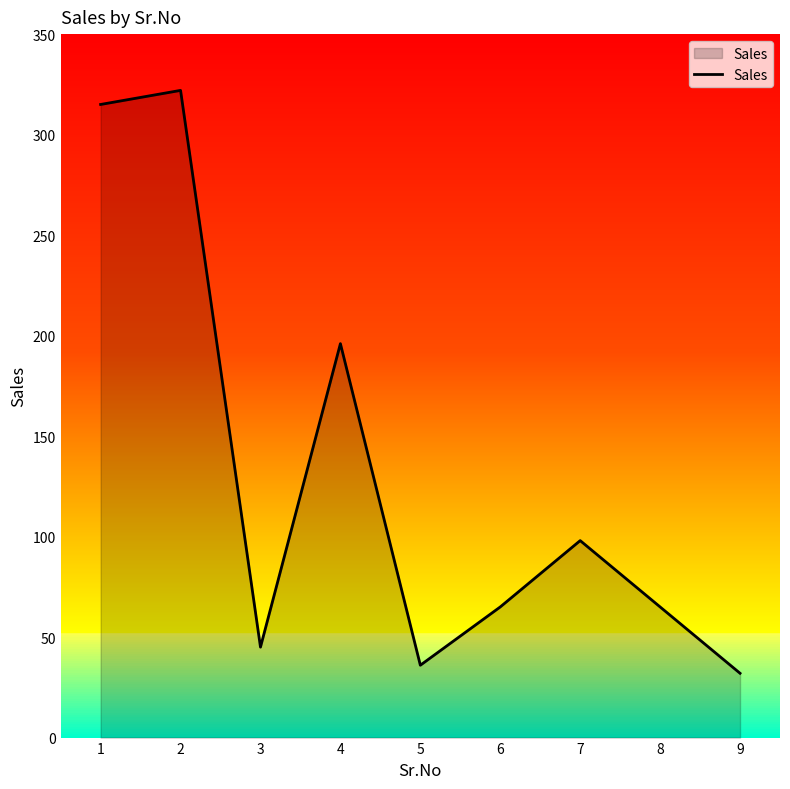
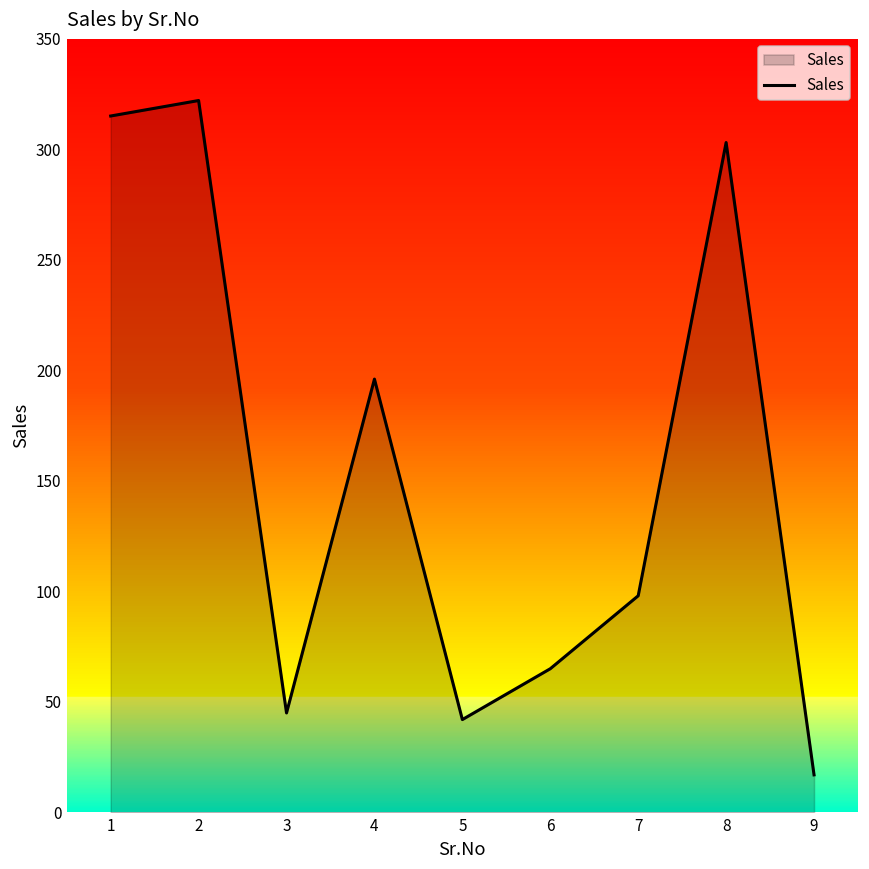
Sales, 5: 36 -> 42
Sales, 8: 65 -> 303
Sales, 9: 32 -> 17
